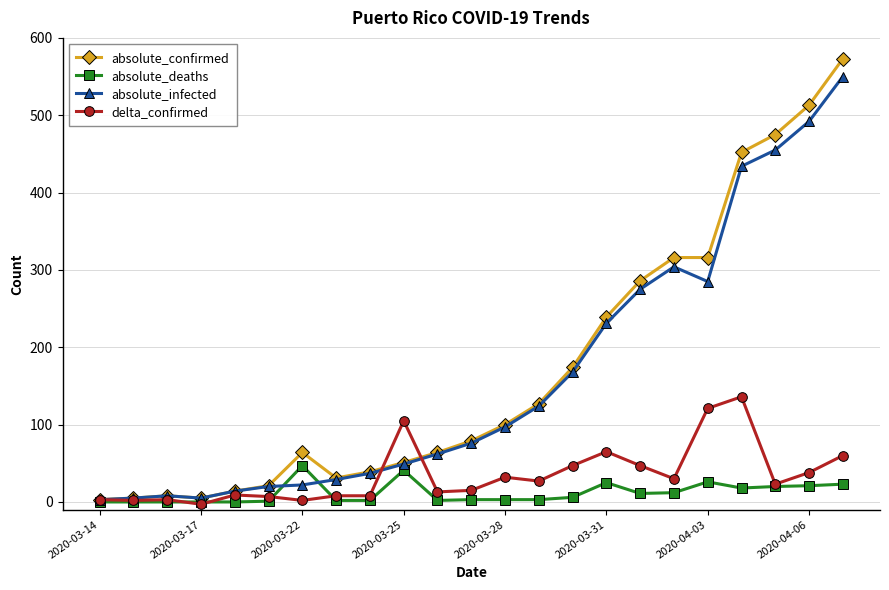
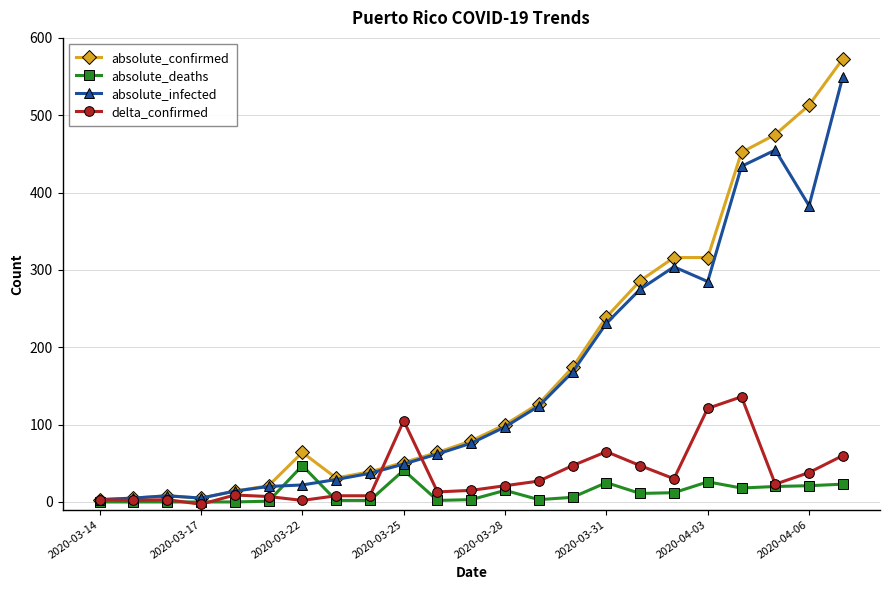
absolute_deaths, 2020-03-28: 0 -> 20
delta_confirmed, 2020-03-28: 30 -> 20
absolute_infected, 2020-04-06: 490 -> 380
